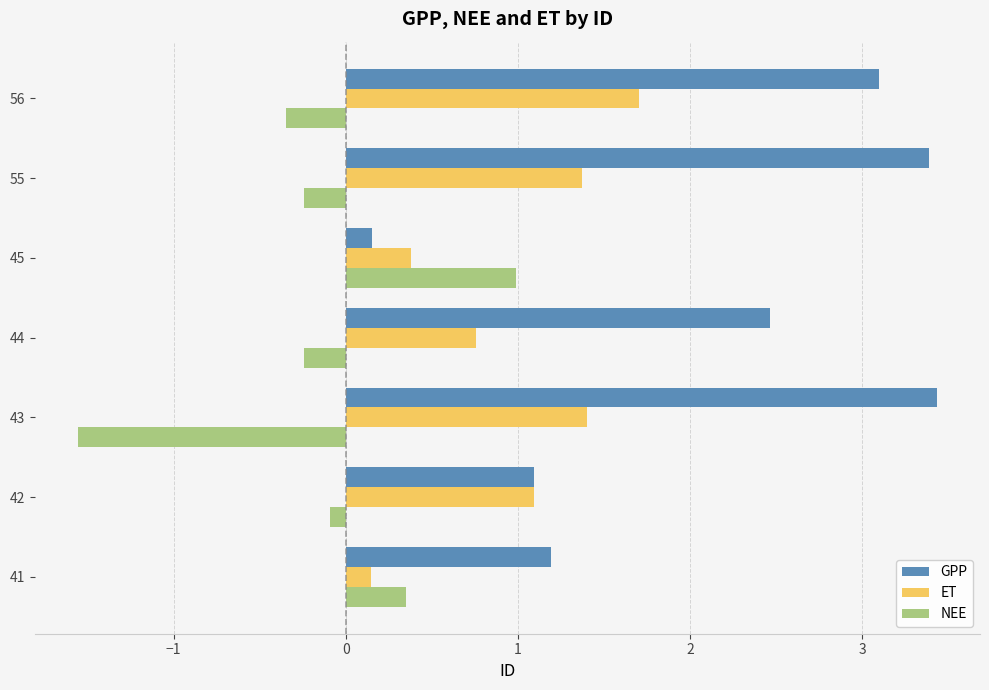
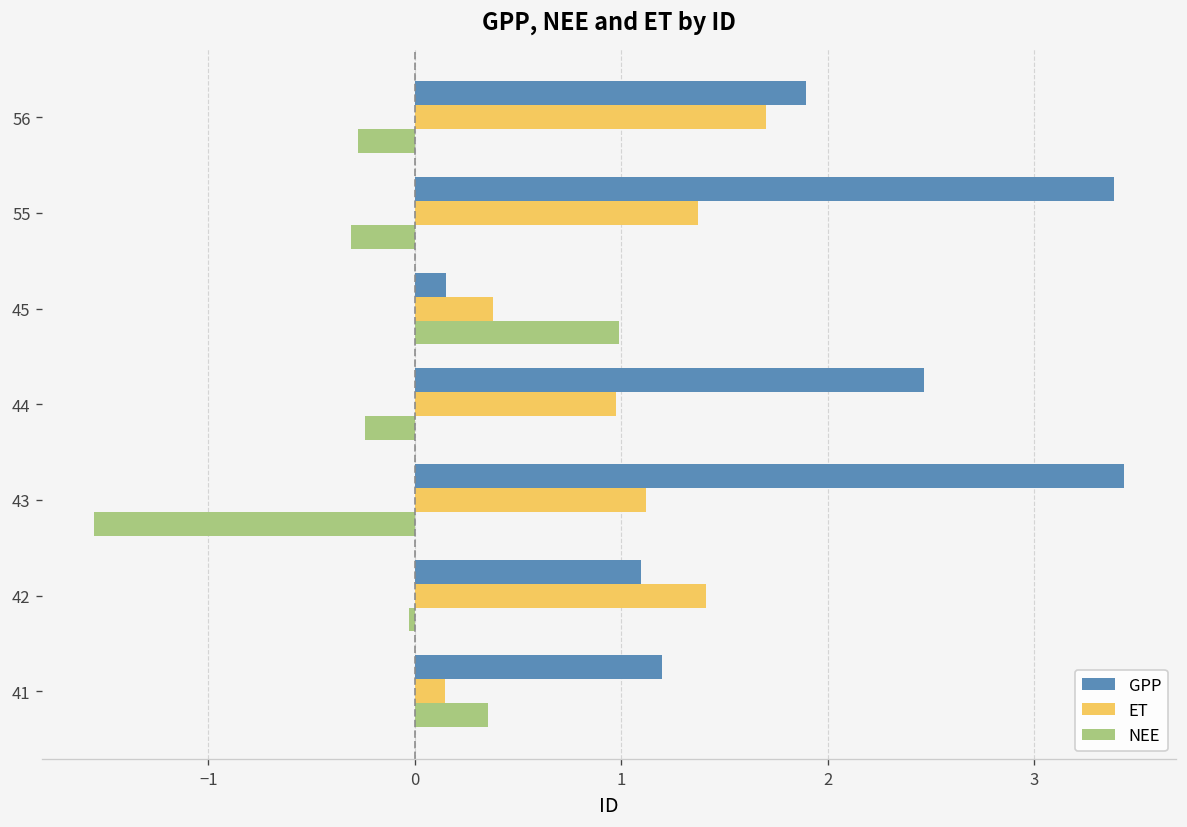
GPP, 56: 3.10 -> 1.89
NEE, 56: -0.35 -> -0.27
NEE, 55: -0.24 -> -0.31
ET, 44: 0.76 -> 0.98
ET, 43: 1.40 -> 1.12
ET, 42: 1.09 -> 1.41
NEE, 42: -0.09 -> -0.03
